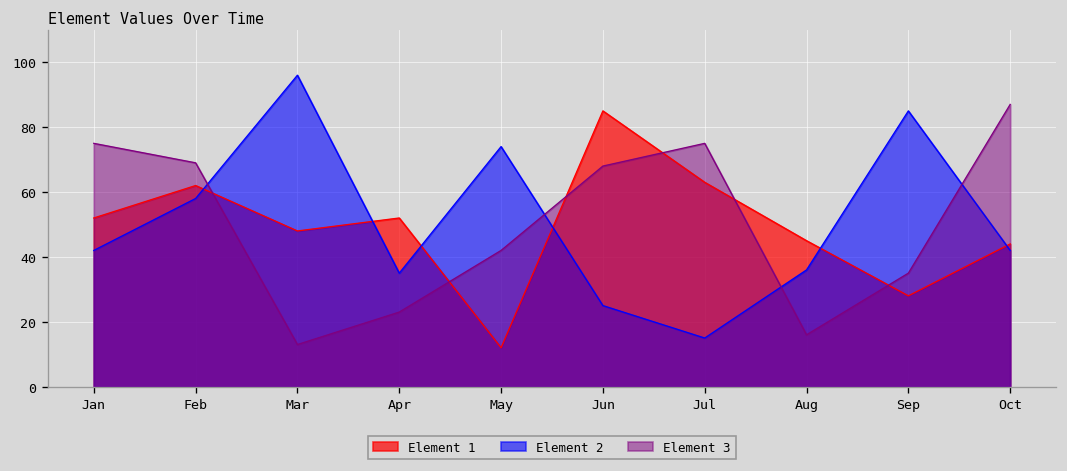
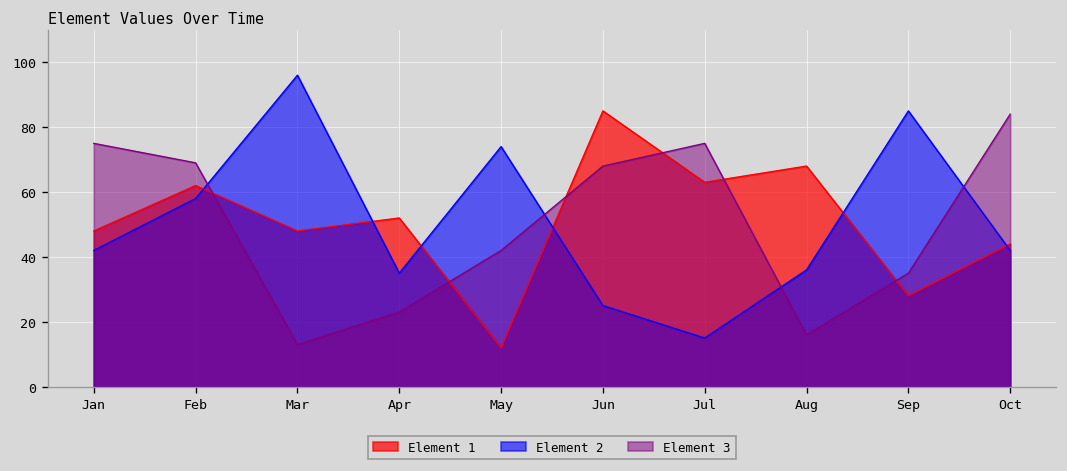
Element 1, Jan: 52 -> 48
Element 1, Aug: 45 -> 68
Element 3, Oct: 87 -> 84
